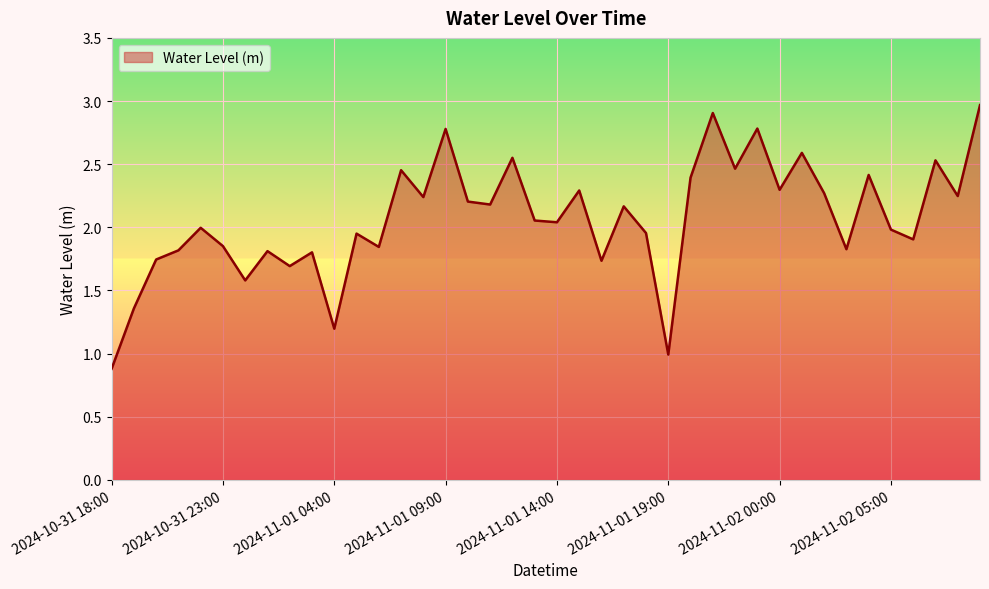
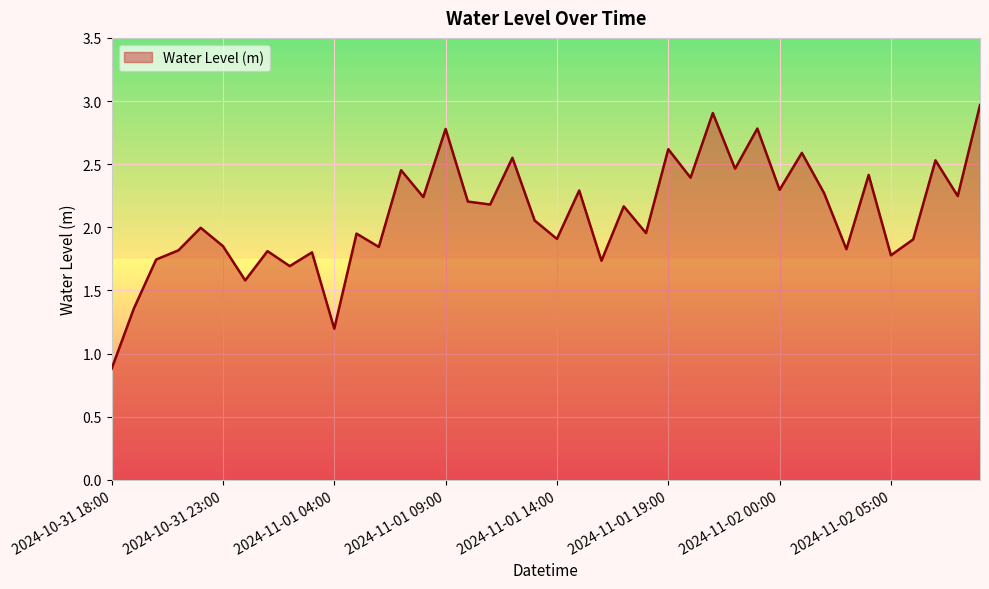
2024-11-01 14:00: 2.04 -> 1.91
2024-11-01 19:00: 0.99 -> 2.62
2024-11-02 05:00: 1.98 -> 1.78
